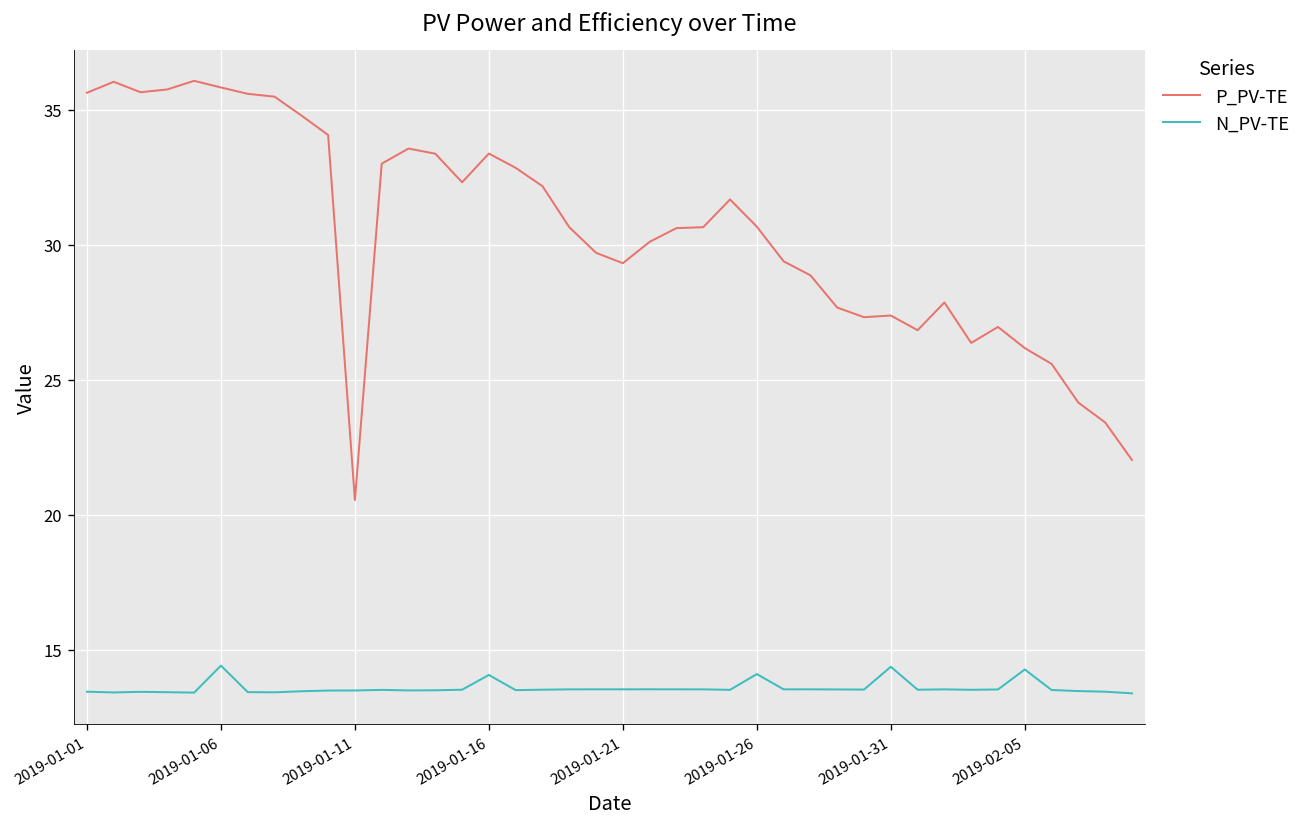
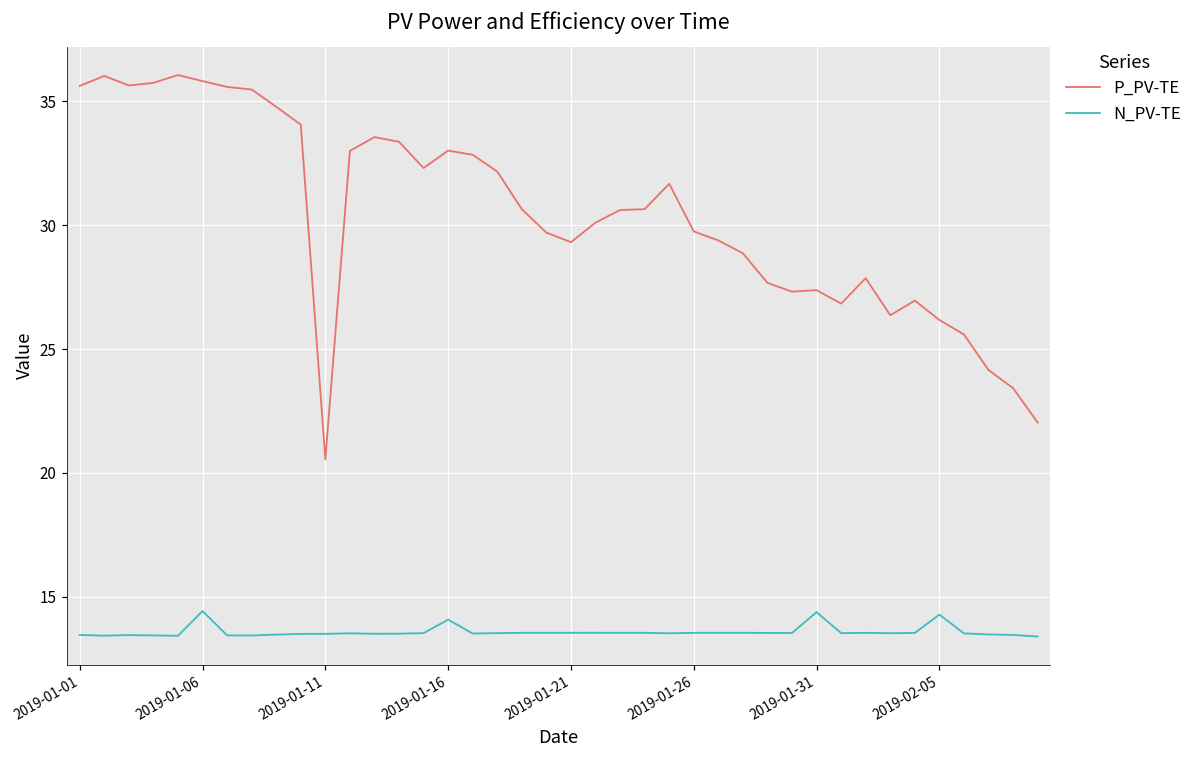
P_PV-TE, 2019-01-16: 33.4 -> 33.0
P_PV-TE, 2019-01-26: 30.7 -> 29.8
N_PV-TE, 2019-01-26: 14.1 -> 13.5
